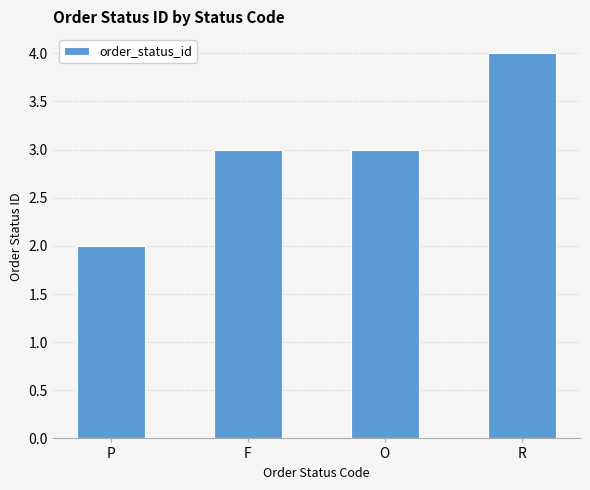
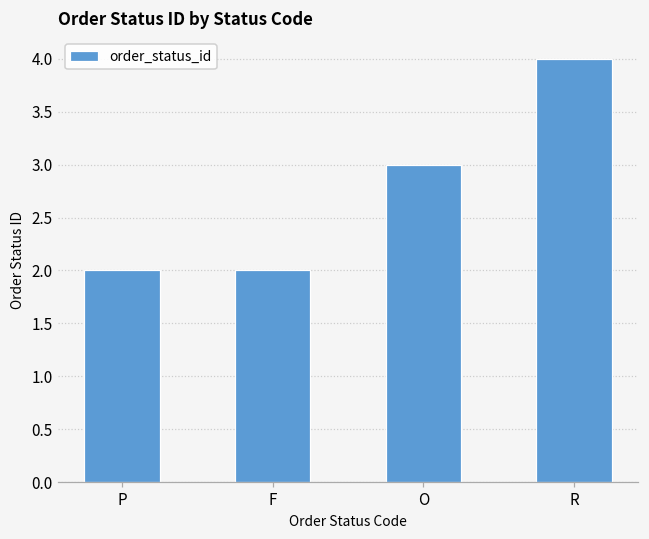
F: 3 -> 2
